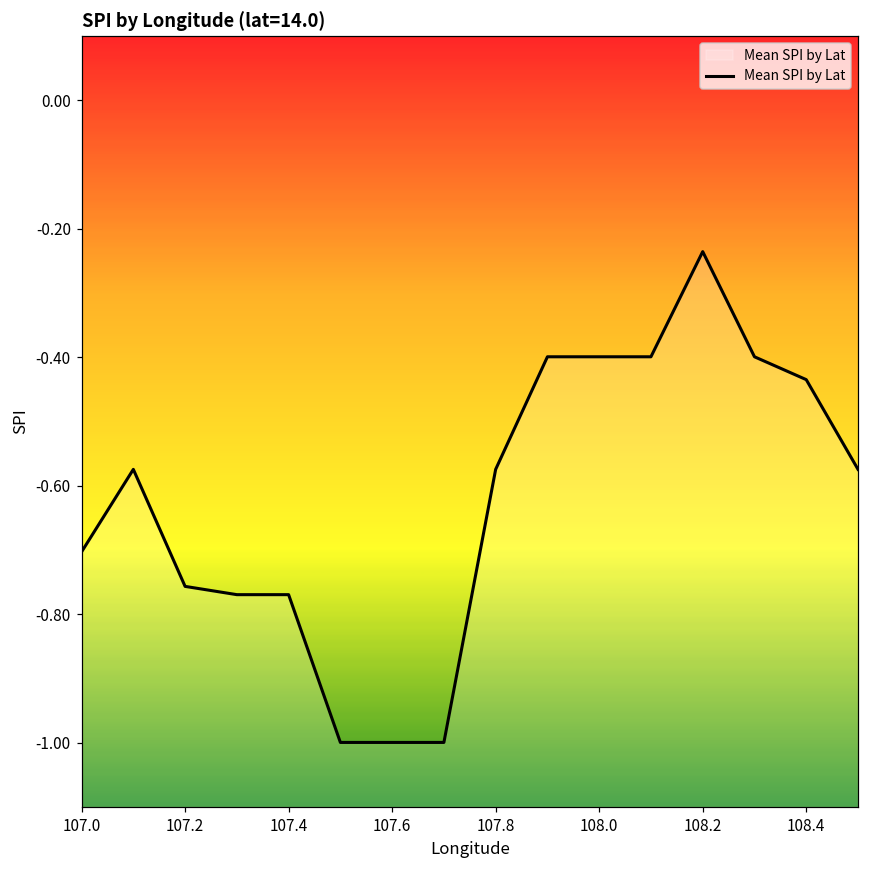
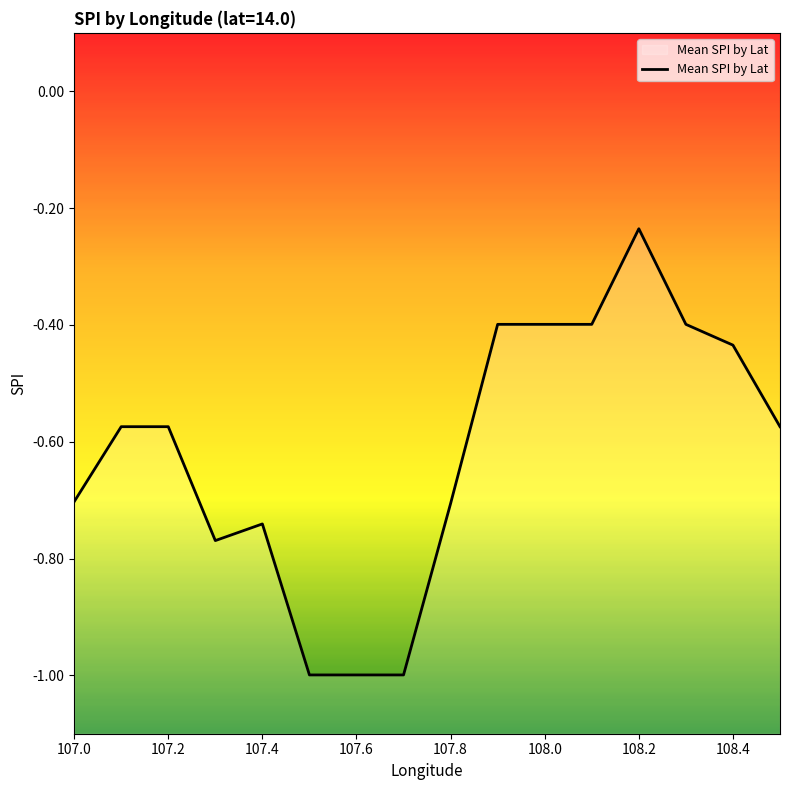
107.2: -0.76 -> -0.57
107.4: -0.77 -> -0.74
107.8: -0.57 -> -0.71
